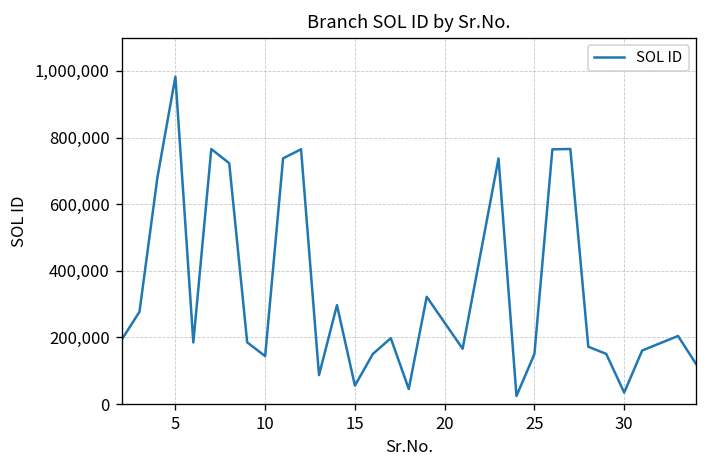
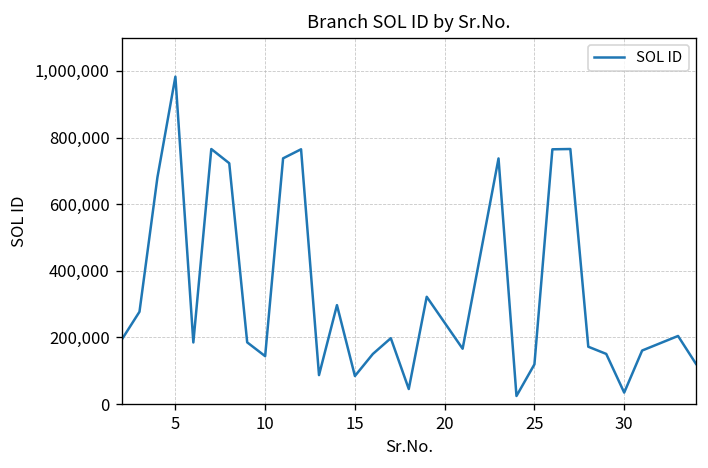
15: 60,000 -> 80,000
25: 150,000 -> 120,000
